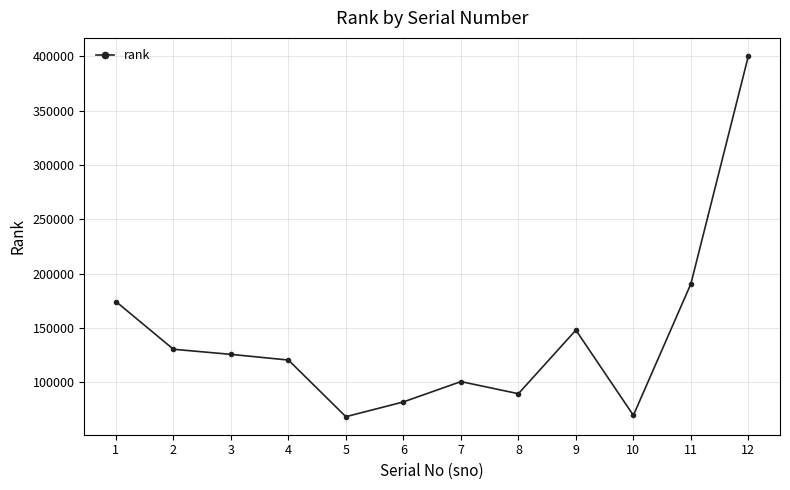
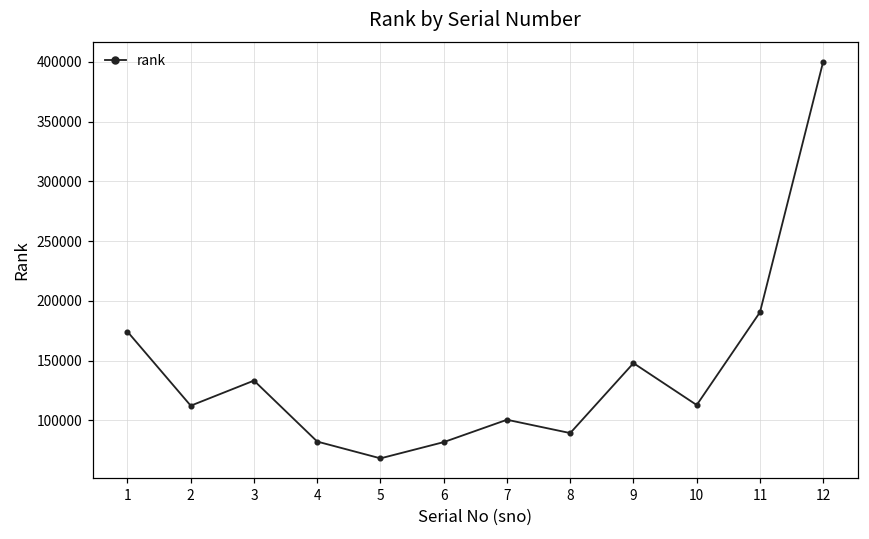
2: 130000 -> 112000
3: 126000 -> 133000
4: 120000 -> 82000
10: 69000 -> 113000
